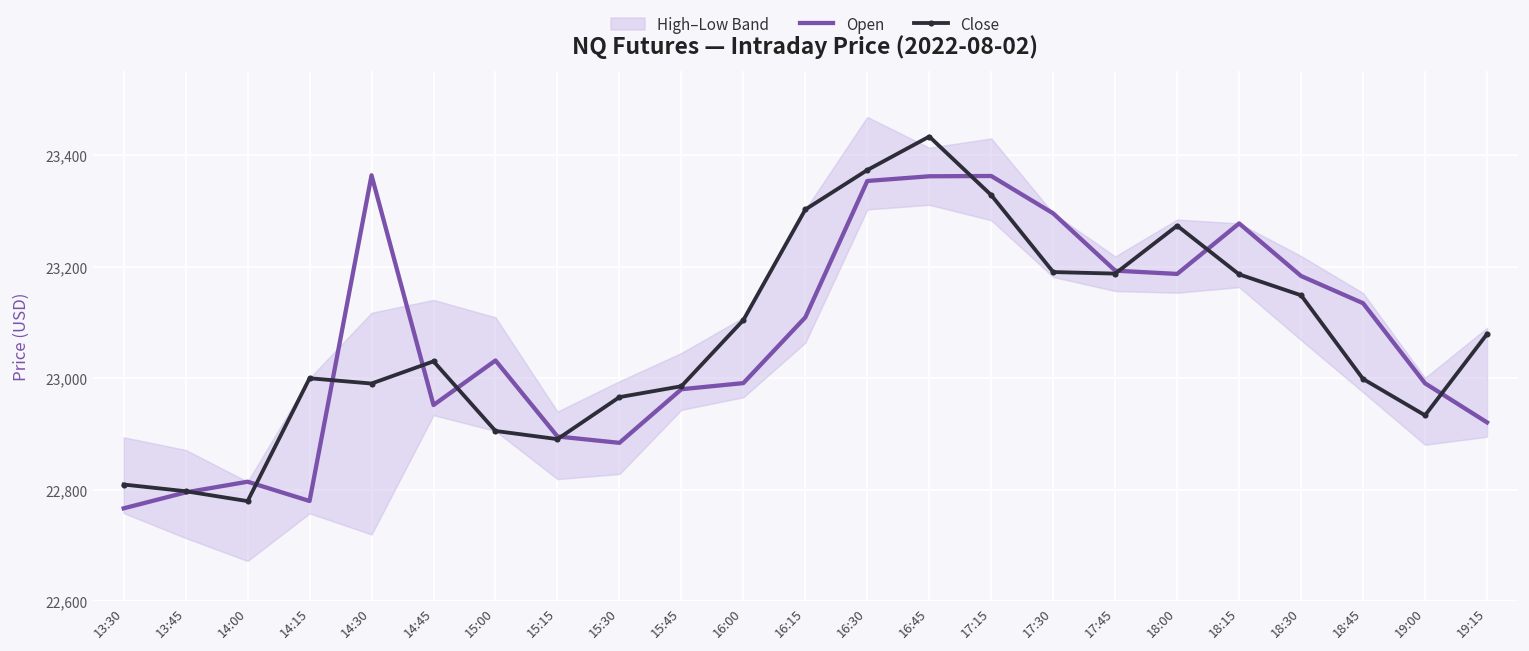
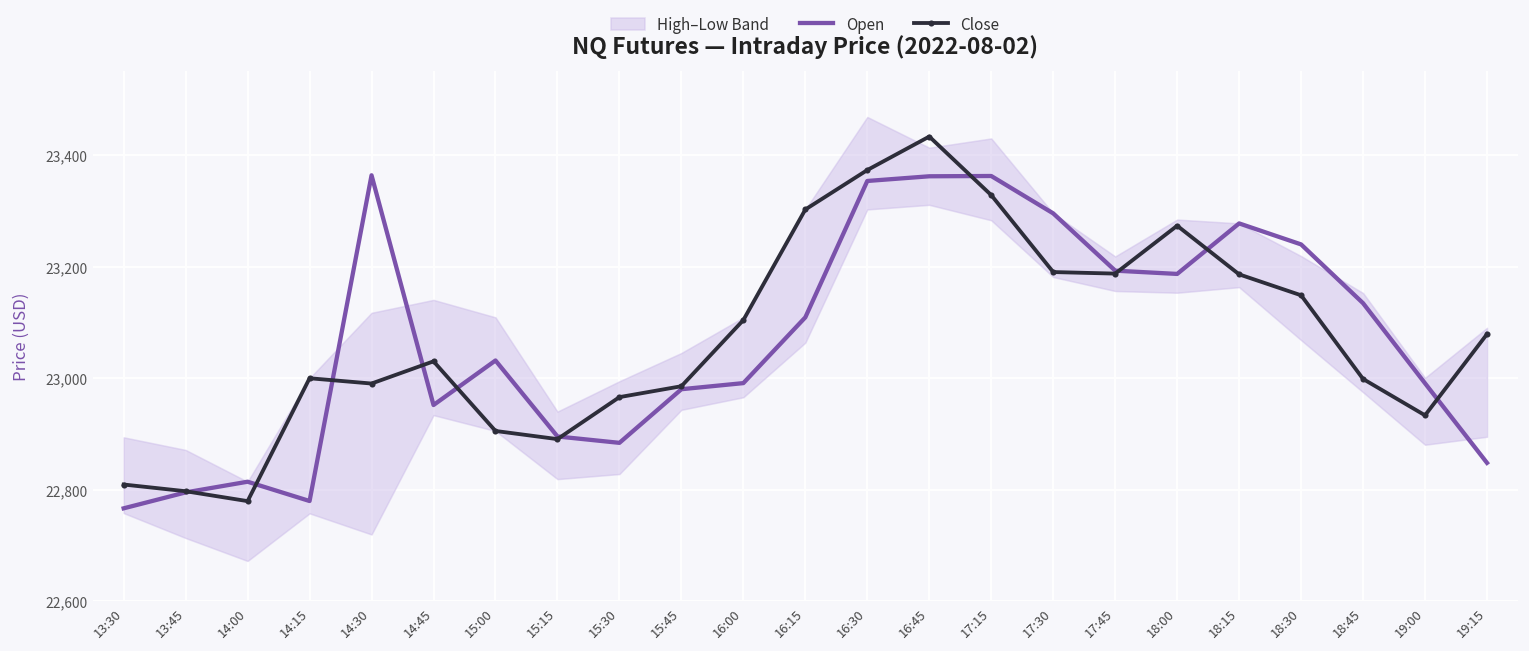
Open, 18:30: 23,180 -> 23,240
Open, 19:15: 22,920 -> 22,850
